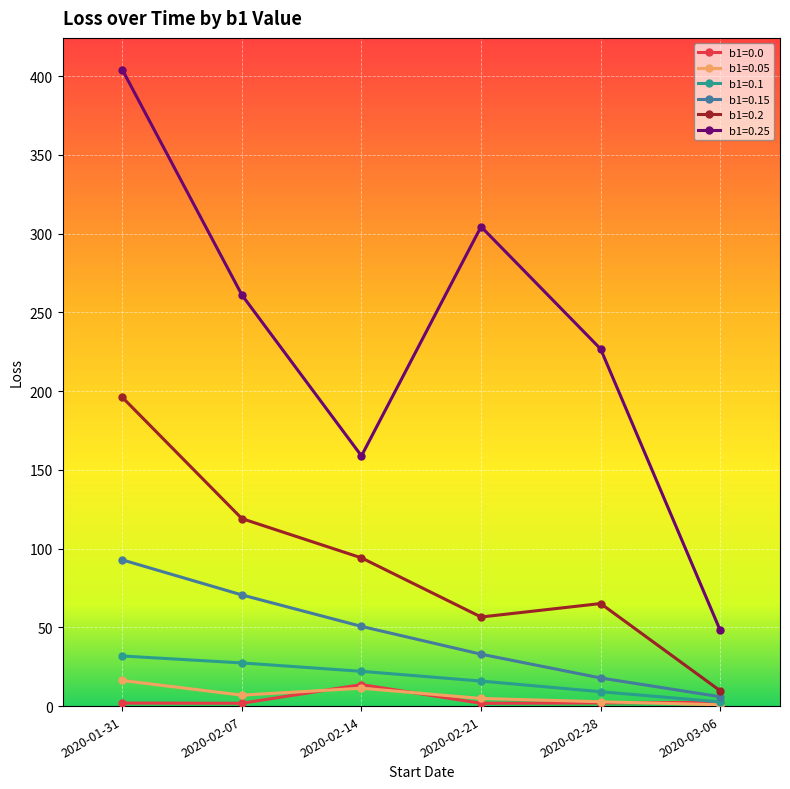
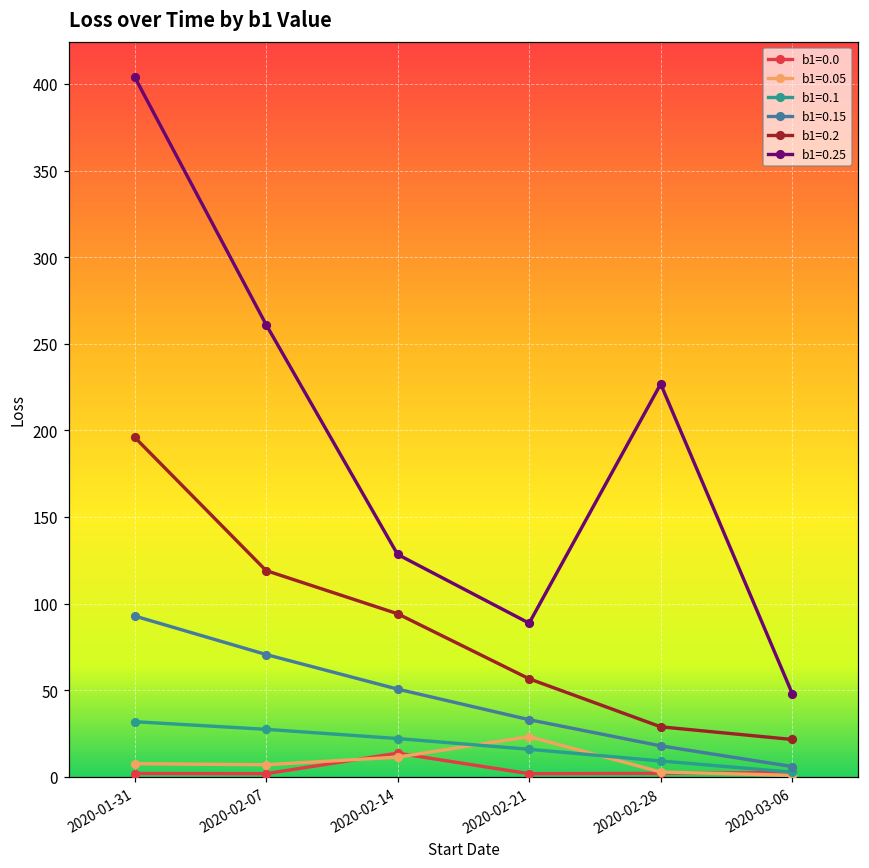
b1=0.05, 2020-01-31: 16 -> 8
b1=0.25, 2020-02-14: 159 -> 128
b1=0.05, 2020-02-21: 5 -> 23
b1=0.25, 2020-02-21: 304 -> 89
b1=0.2, 2020-02-28: 65 -> 29
b1=0.2, 2020-03-06: 10 -> 22
